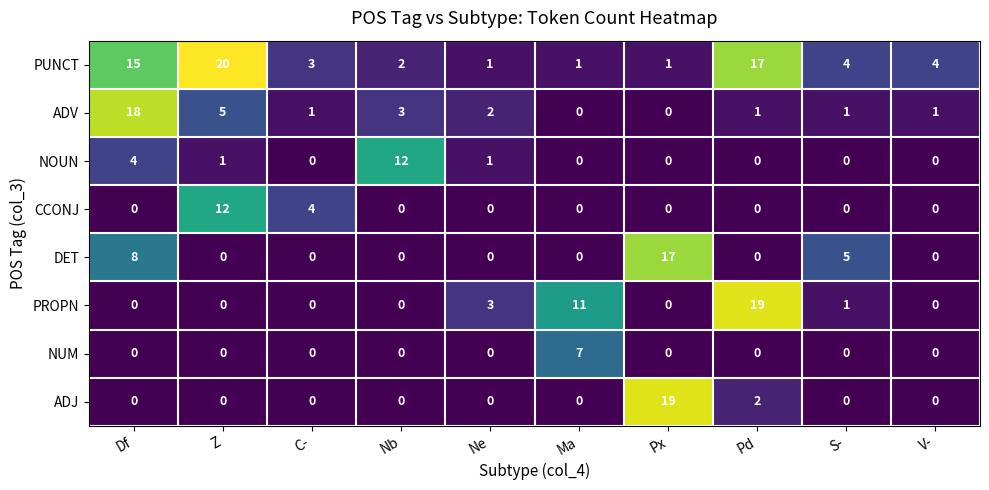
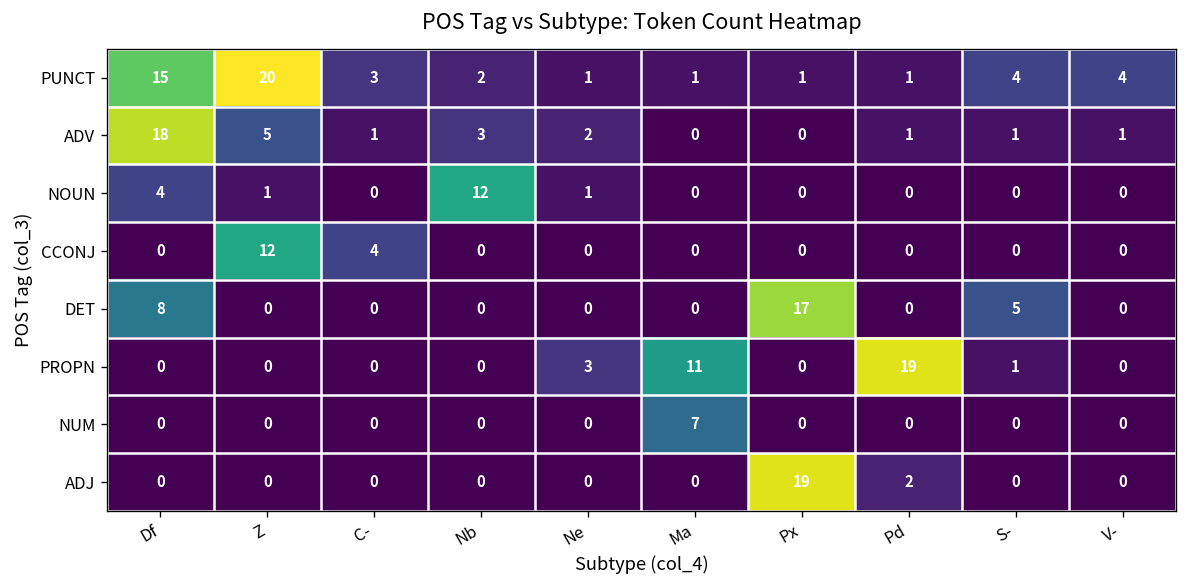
PUNCT, Pd: 17 -> 1
